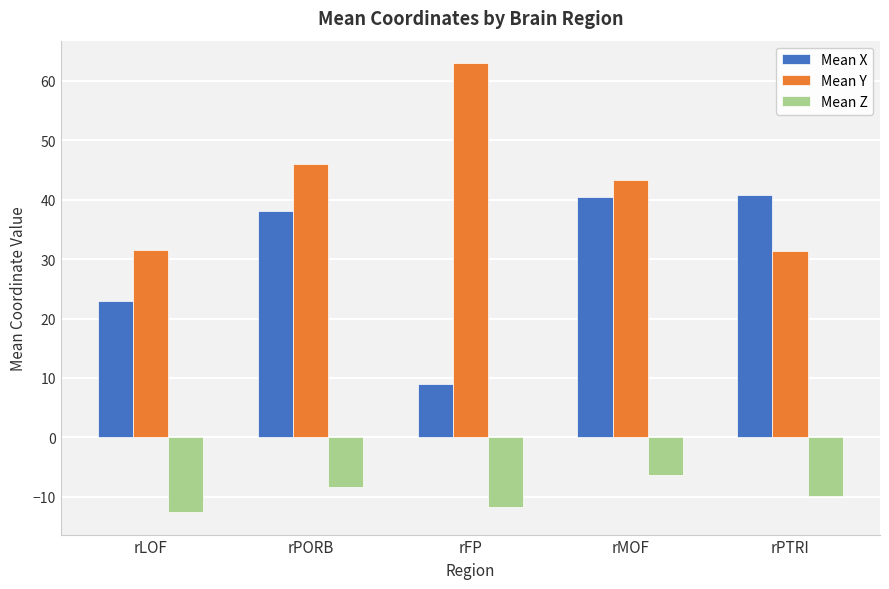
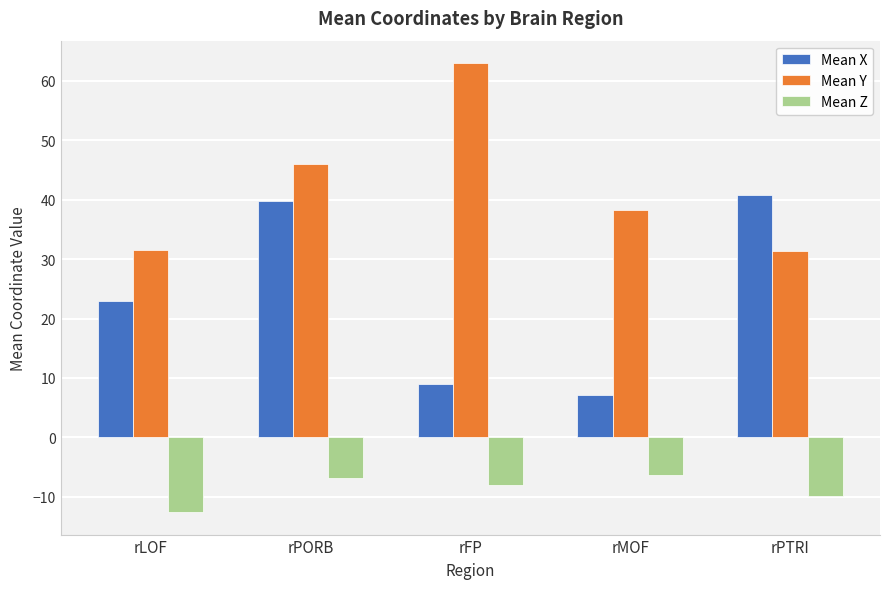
Mean X, rPORB: 38 -> 40
Mean Z, rPORB: -8 -> -7
Mean Z, rFP: -12 -> -8
Mean X, rMOF: 41 -> 7
Mean Y, rMOF: 43 -> 38
